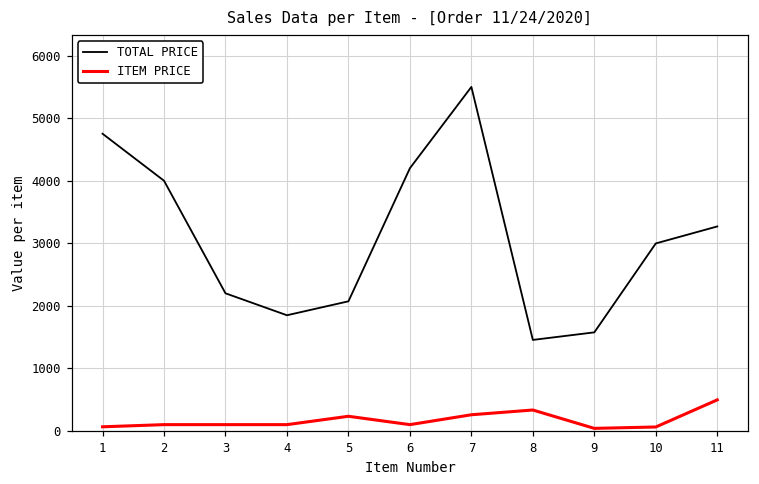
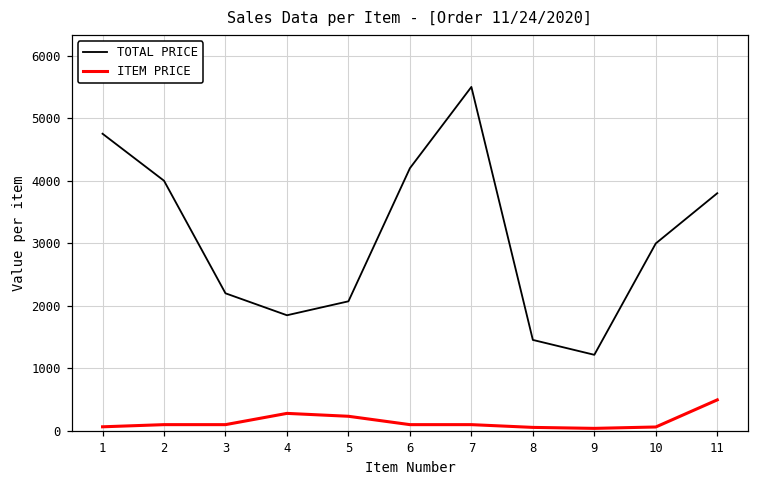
ITEM PRICE, 4: 100 -> 300
ITEM PRICE, 7: 300 -> 100
ITEM PRICE, 8: 300 -> 100
TOTAL PRICE, 9: 1600 -> 1200
TOTAL PRICE, 11: 3300 -> 3800
